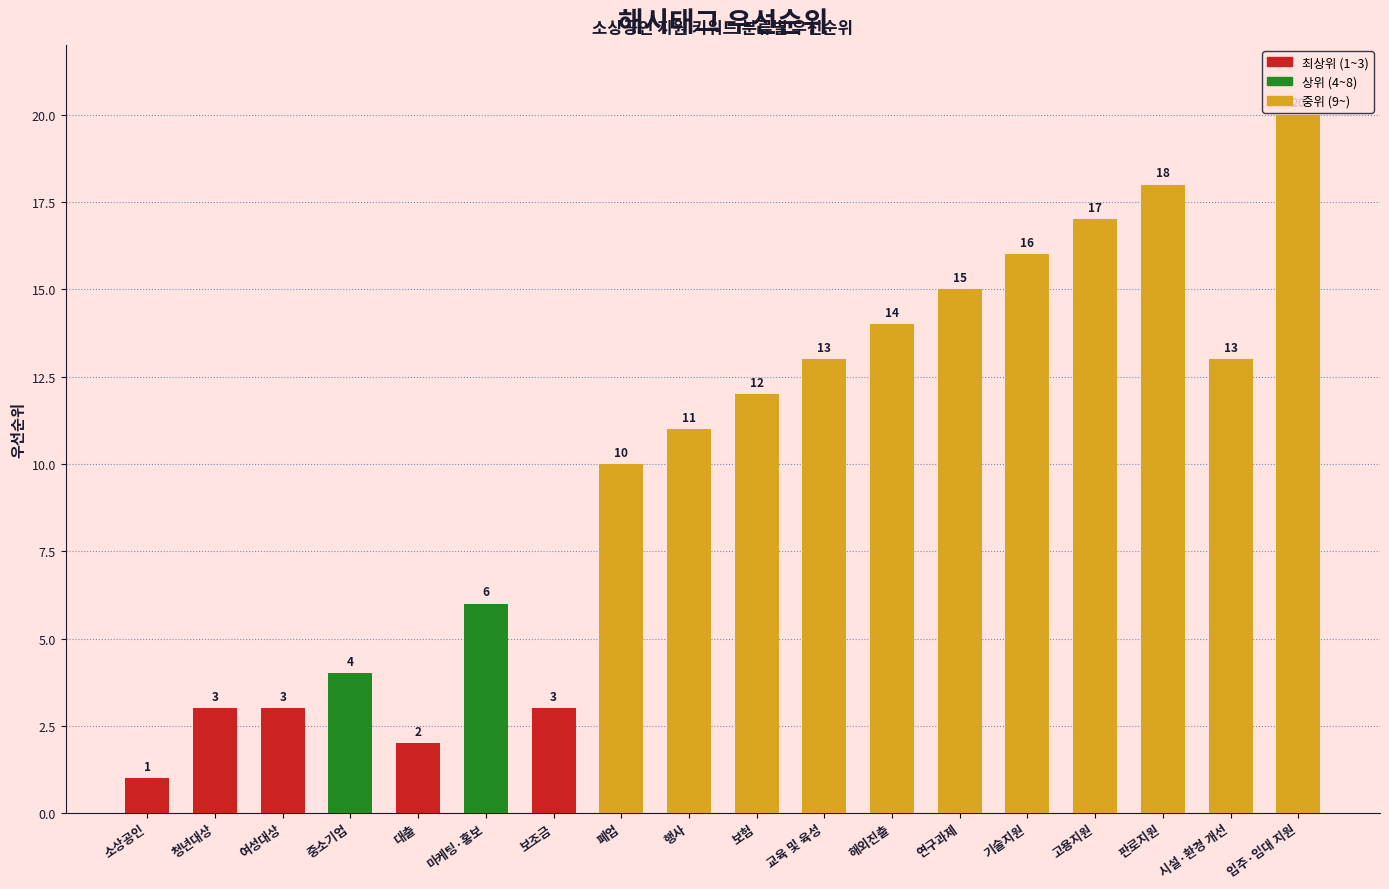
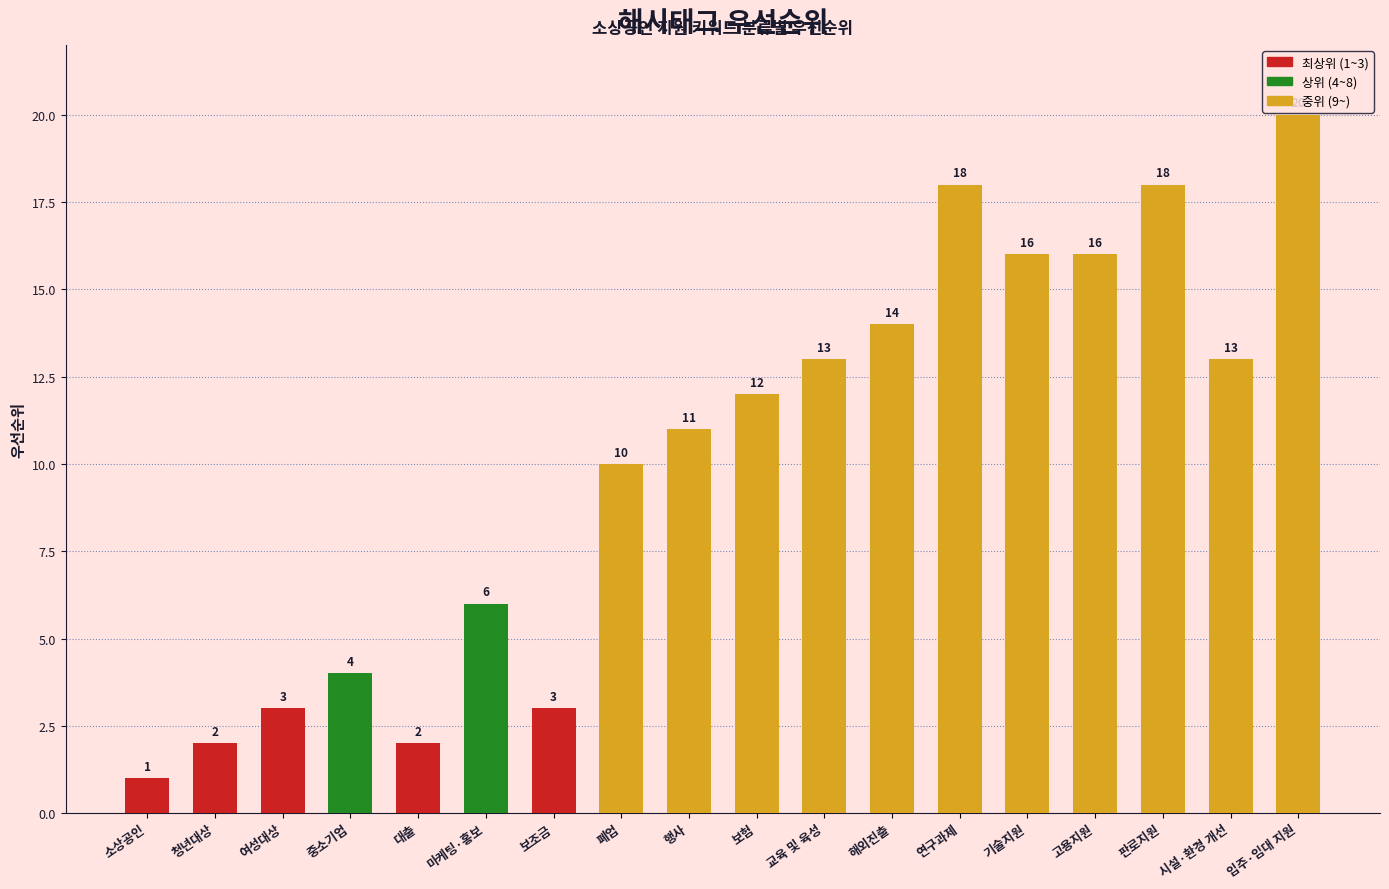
청년대상: 3 -> 2
연구과제: 15 -> 18
고용지원: 17 -> 16
